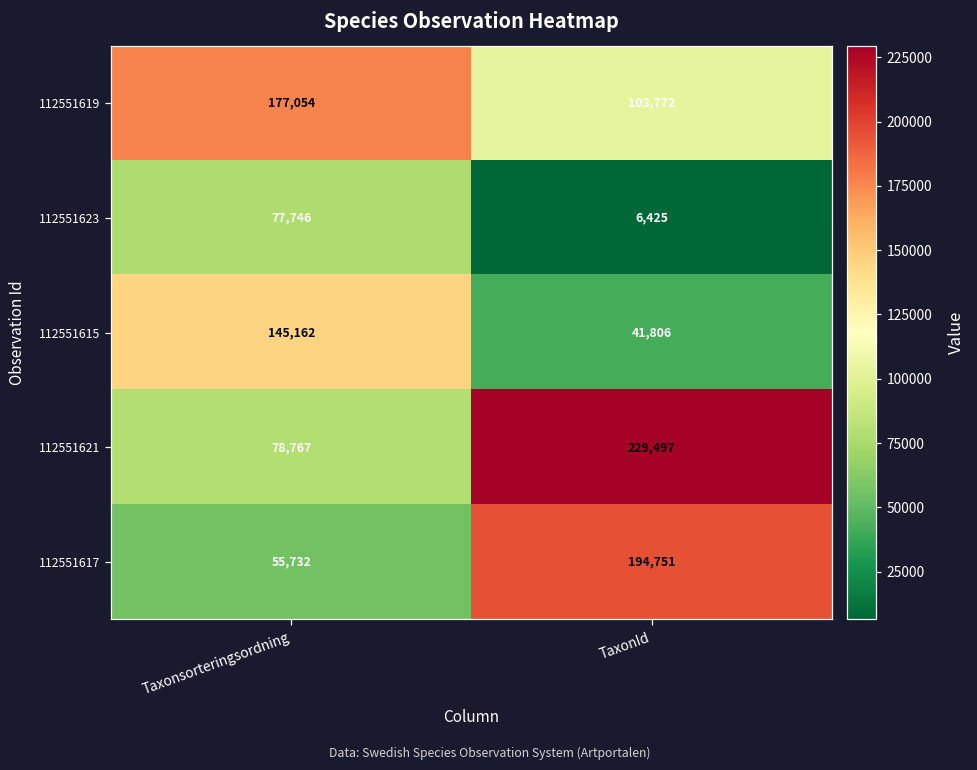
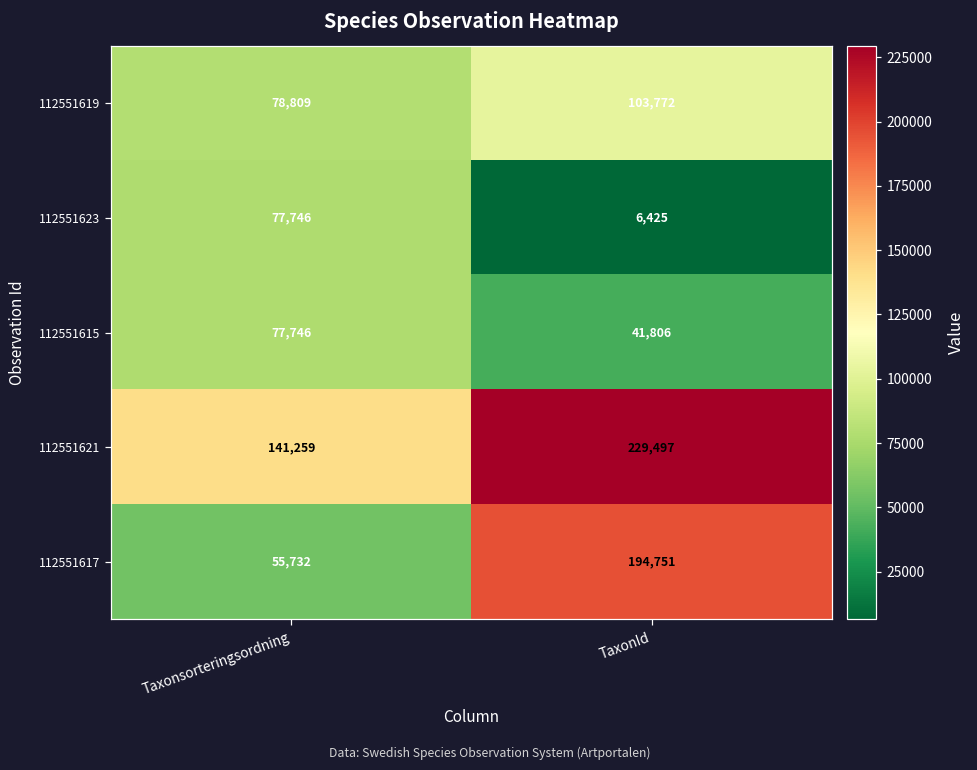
112551619, Taxonsorteringsordning: 177,054 -> 78,809
112551615, Taxonsorteringsordning: 145,162 -> 77,746
112551621, Taxonsorteringsordning: 78,767 -> 141,259
